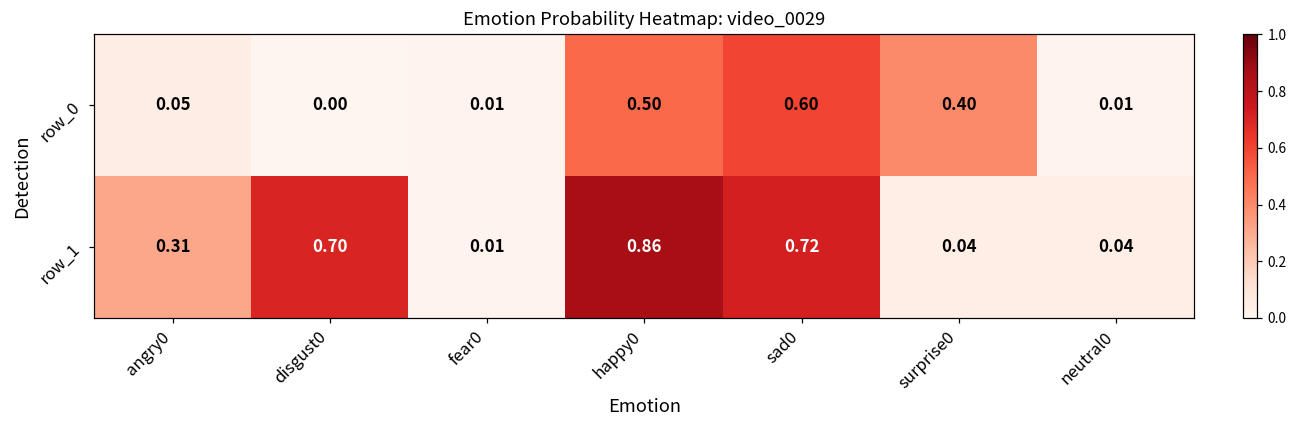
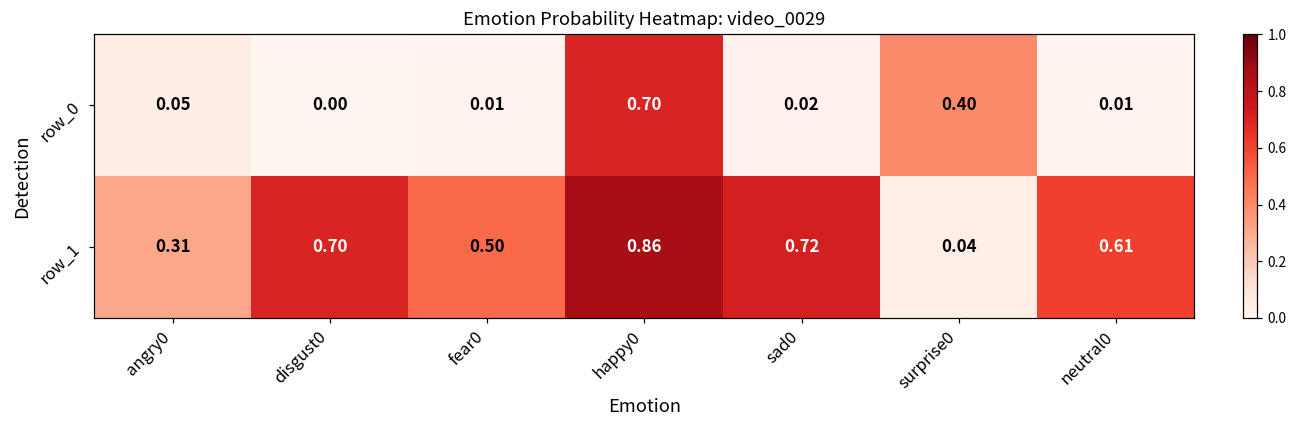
row_0, happy0: 0.50 -> 0.70
row_0, sad0: 0.60 -> 0.02
row_1, fear0: 0.01 -> 0.50
row_1, neutral0: 0.04 -> 0.61
